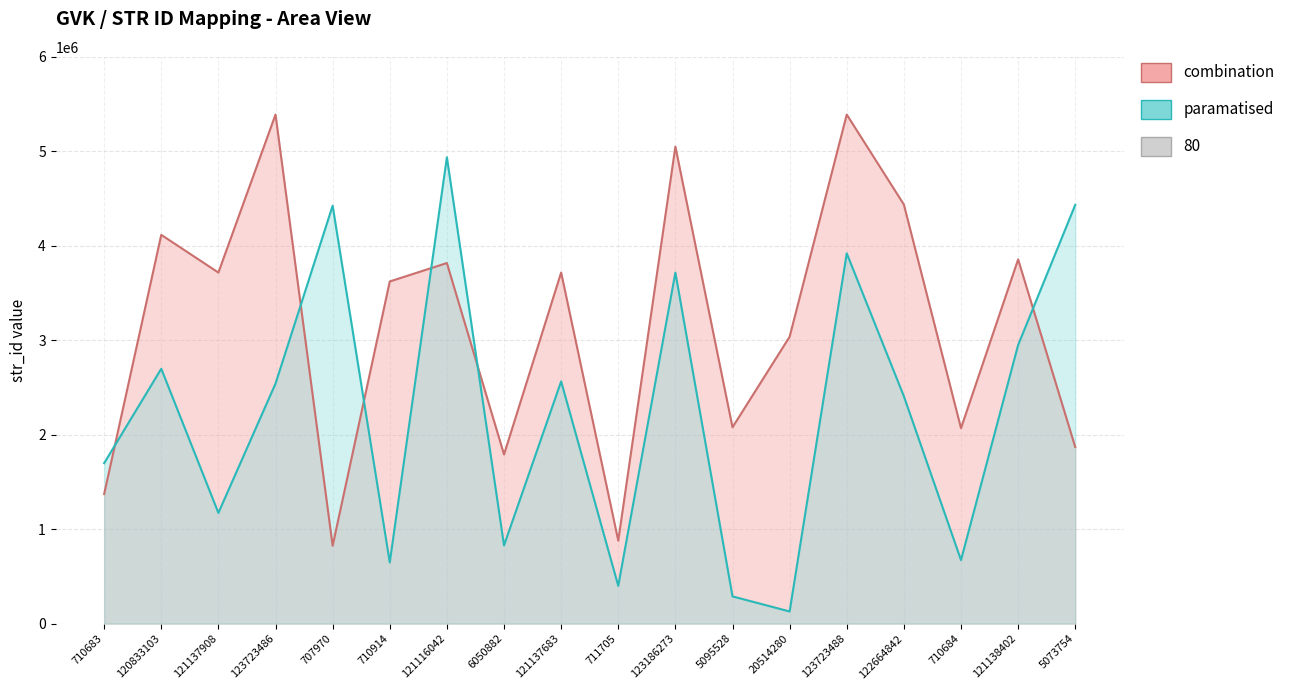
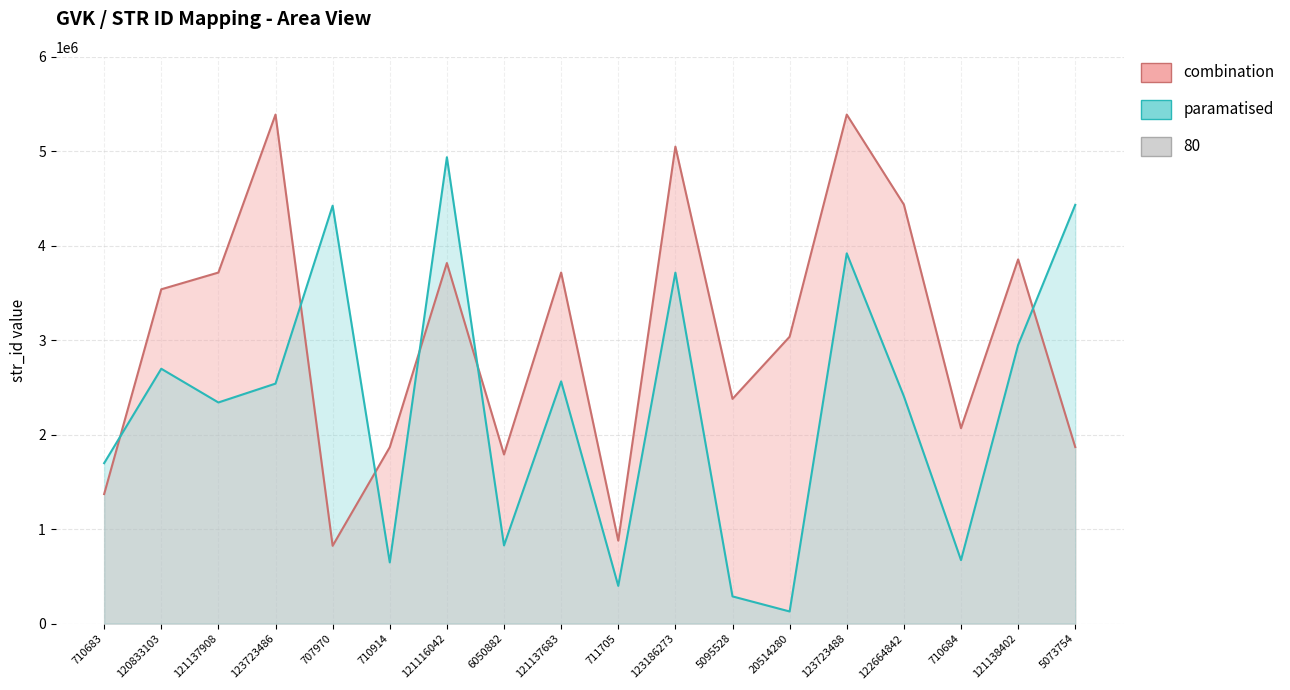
combination, 120833103: 4100000 -> 3500000
paramatised, 121137908: 1200000 -> 2300000
combination, 710914: 3600000 -> 1900000
combination, 5095528: 2100000 -> 2400000
